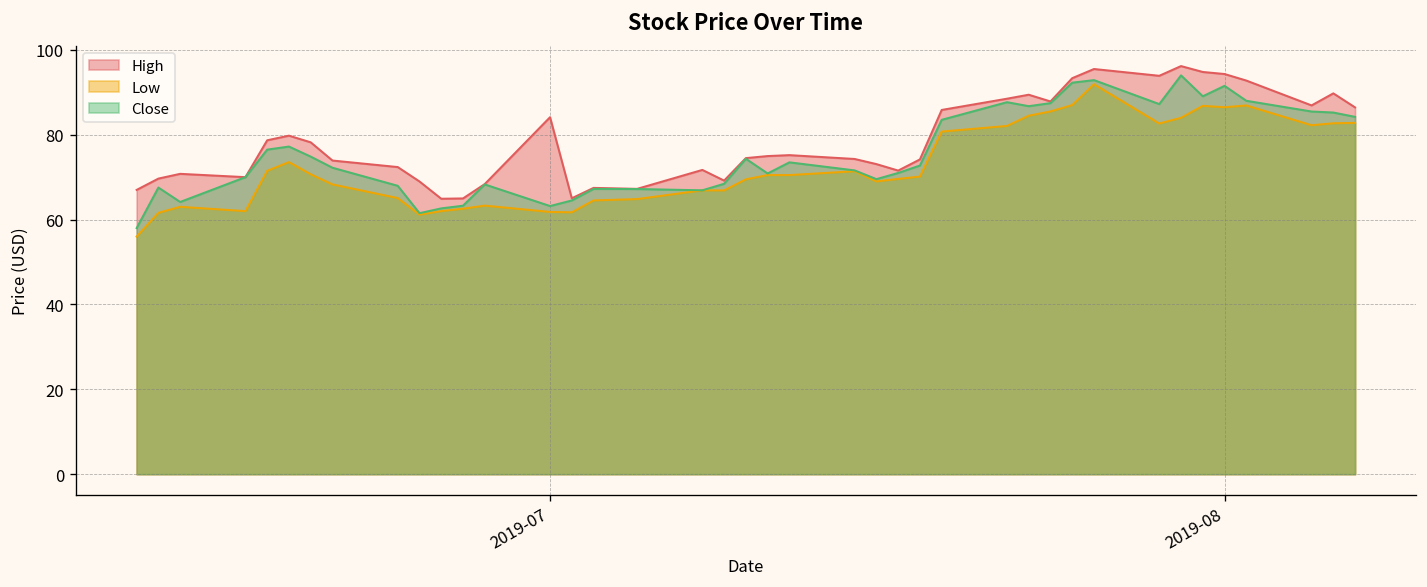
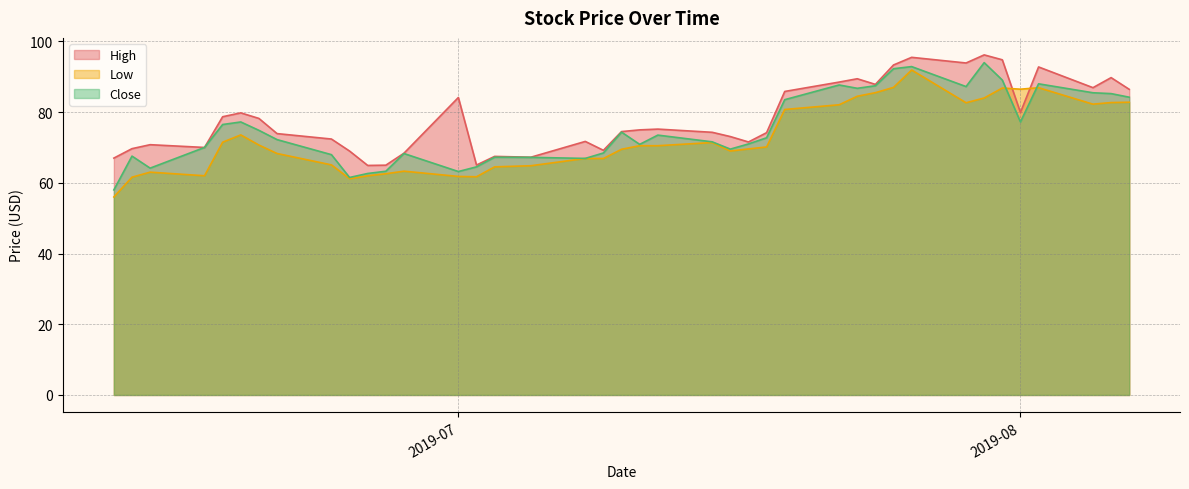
High, 2019-08: 94 -> 80
Close, 2019-08: 92 -> 77
